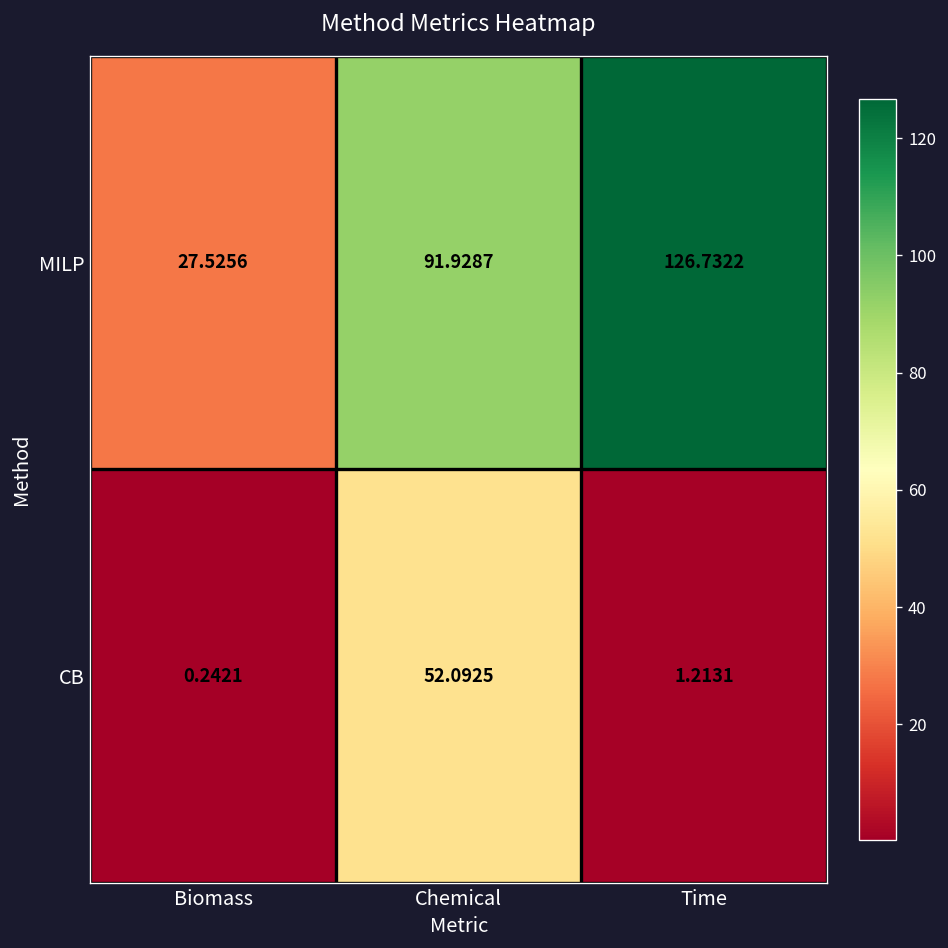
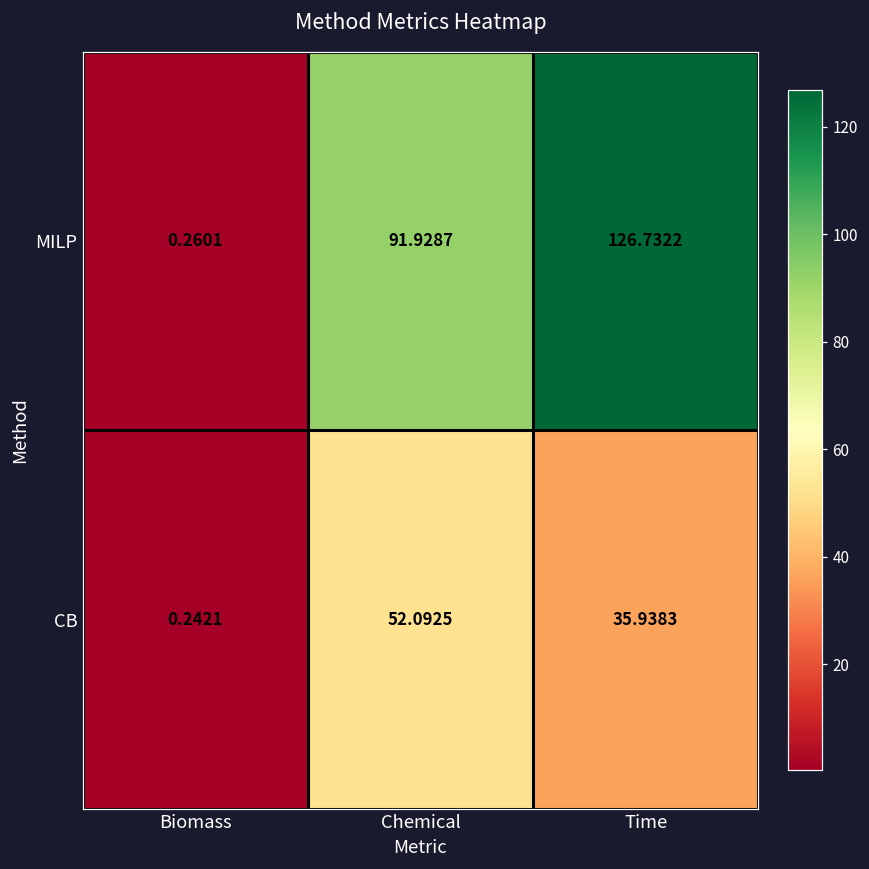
MILP, Biomass: 27.5256 -> 0.2601
CB, Time: 1.2131 -> 35.9383
